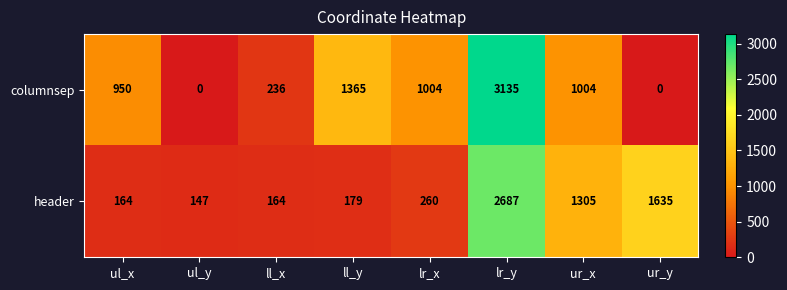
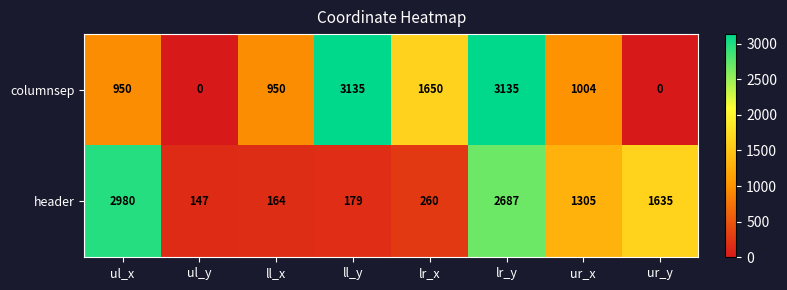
columnsep, ll_x: 236 -> 950
columnsep, ll_y: 1365 -> 3135
columnsep, lr_x: 1004 -> 1650
header, ul_x: 164 -> 2980
